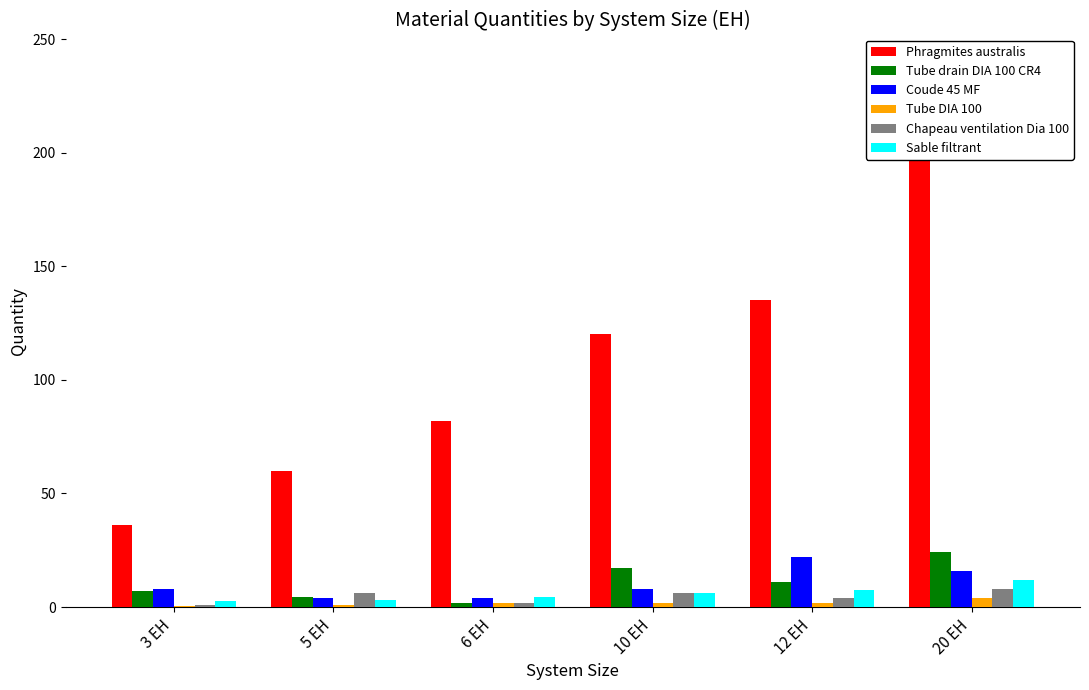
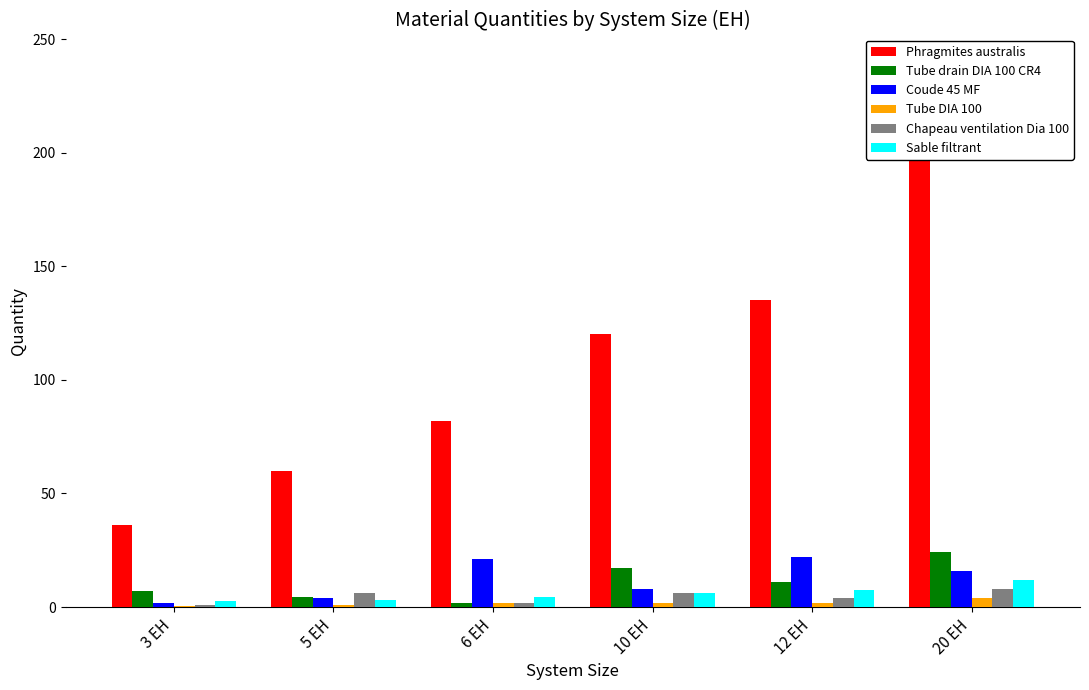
Coude 45 MF, 3 EH: 8 -> 2
Coude 45 MF, 6 EH: 4 -> 21
